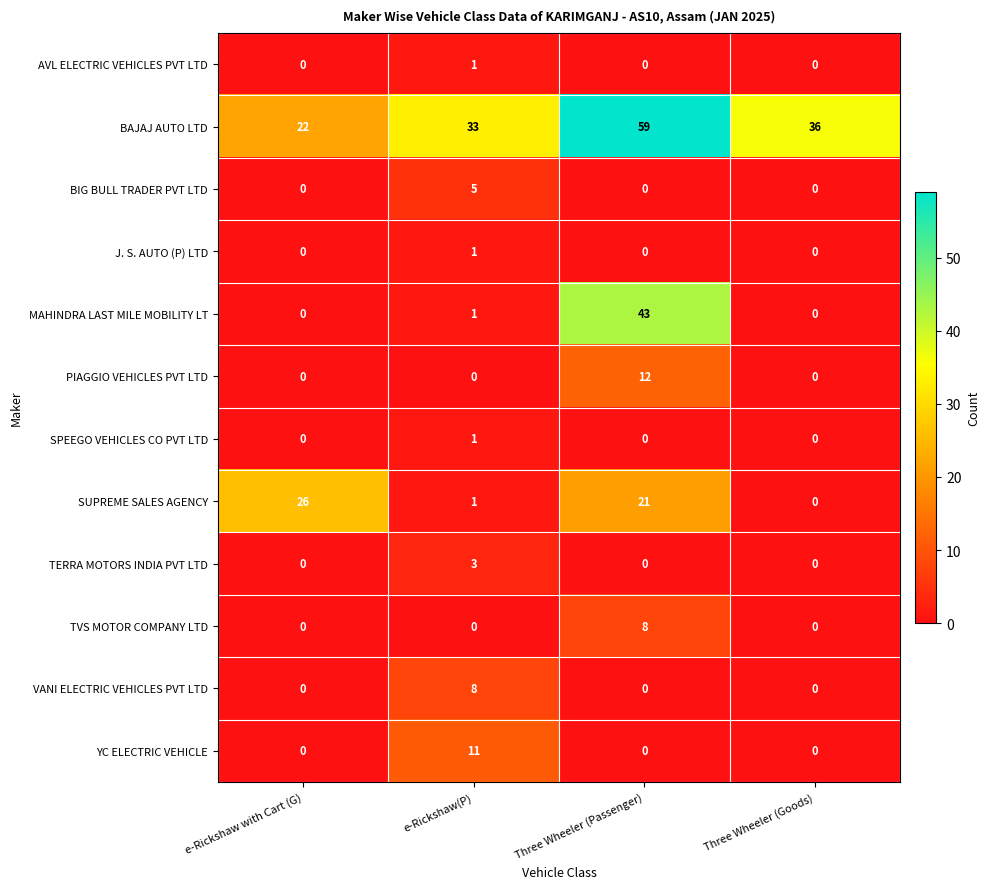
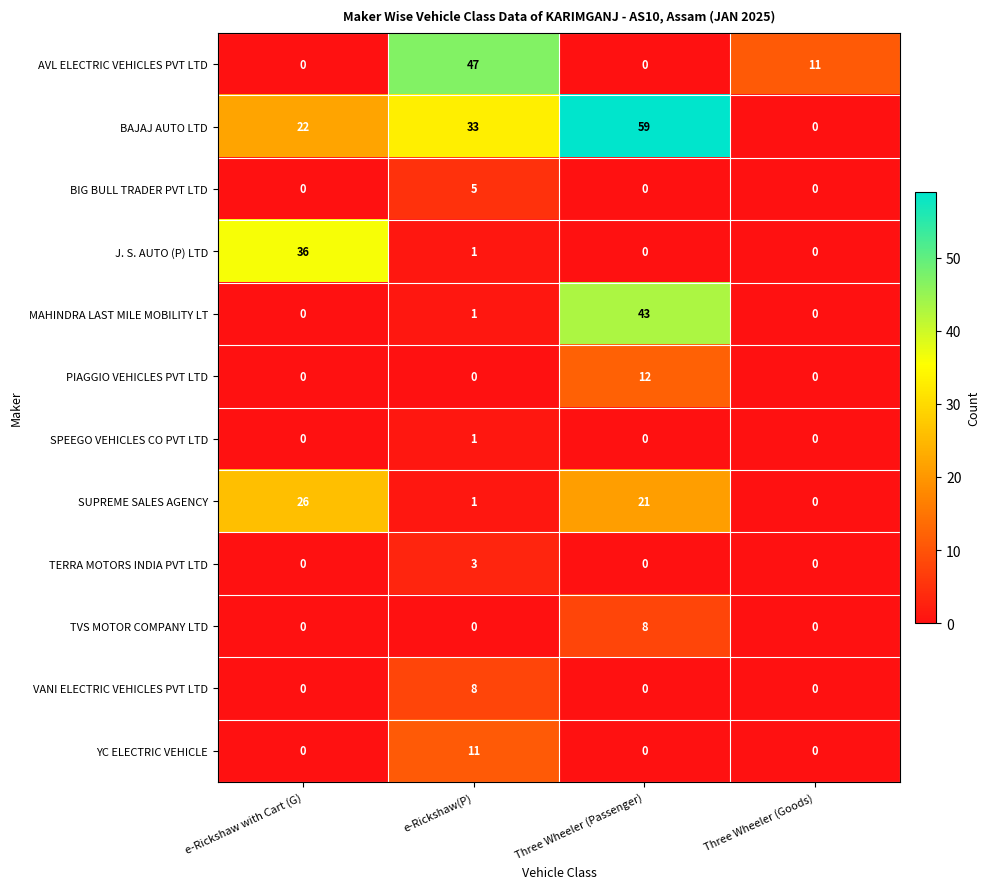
AVL ELECTRIC VEHICLES PVT LTD, e-Rickshaw(P): 1 -> 47
AVL ELECTRIC VEHICLES PVT LTD, Three Wheeler (Goods): 0 -> 11
BAJAJ AUTO LTD, Three Wheeler (Goods): 36 -> 0
J. S. AUTO (P) LTD, e-Rickshaw with Cart (G): 0 -> 36
